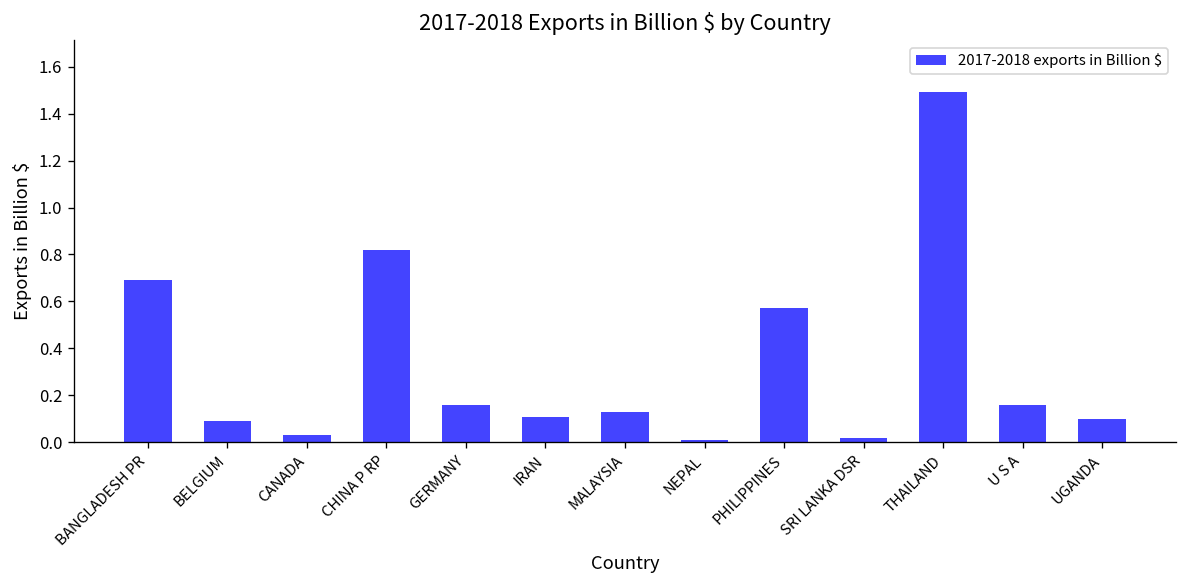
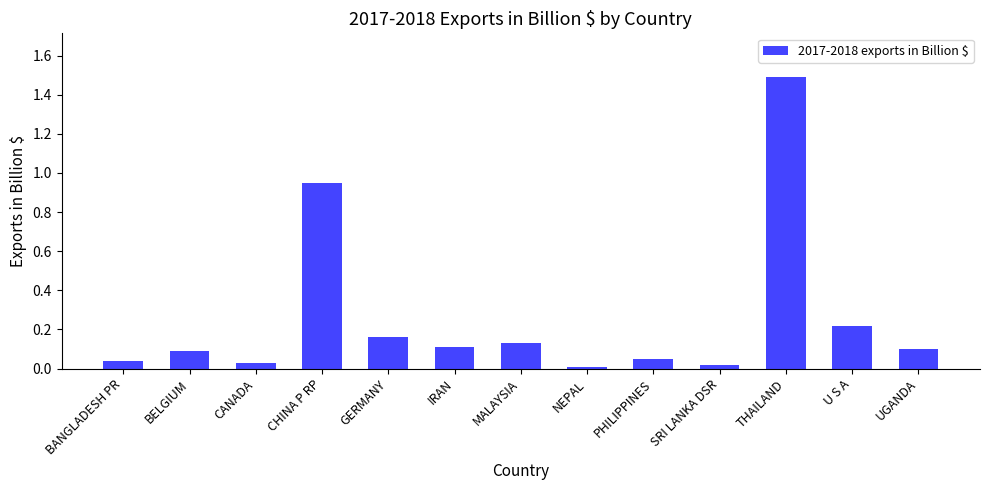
BANGLADESH PR: 0.69 -> 0.04
CHINA P RP: 0.82 -> 0.95
PHILIPPINES: 0.57 -> 0.05
U S A: 0.16 -> 0.22
